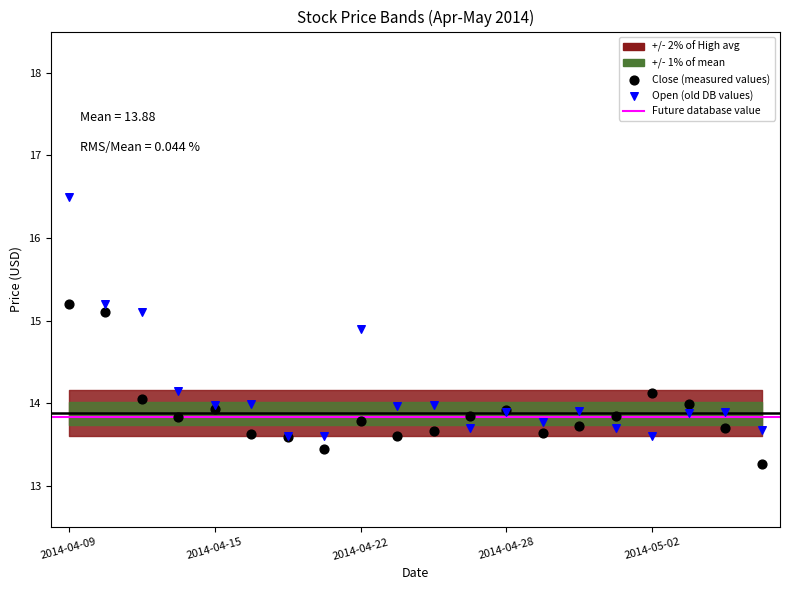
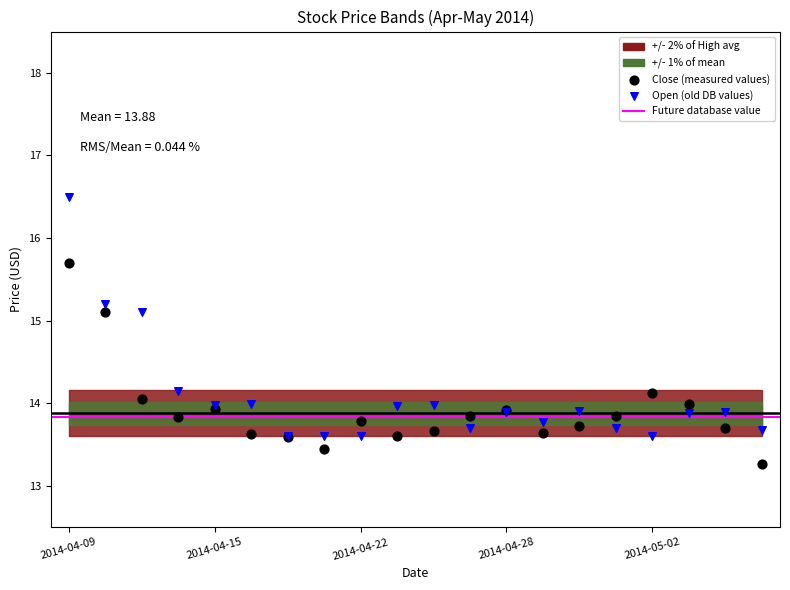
Close (measured values), 2014-04-09: 15.2 -> 15.7
Open (old DB values), 2014-04-22: 14.9 -> 13.6
